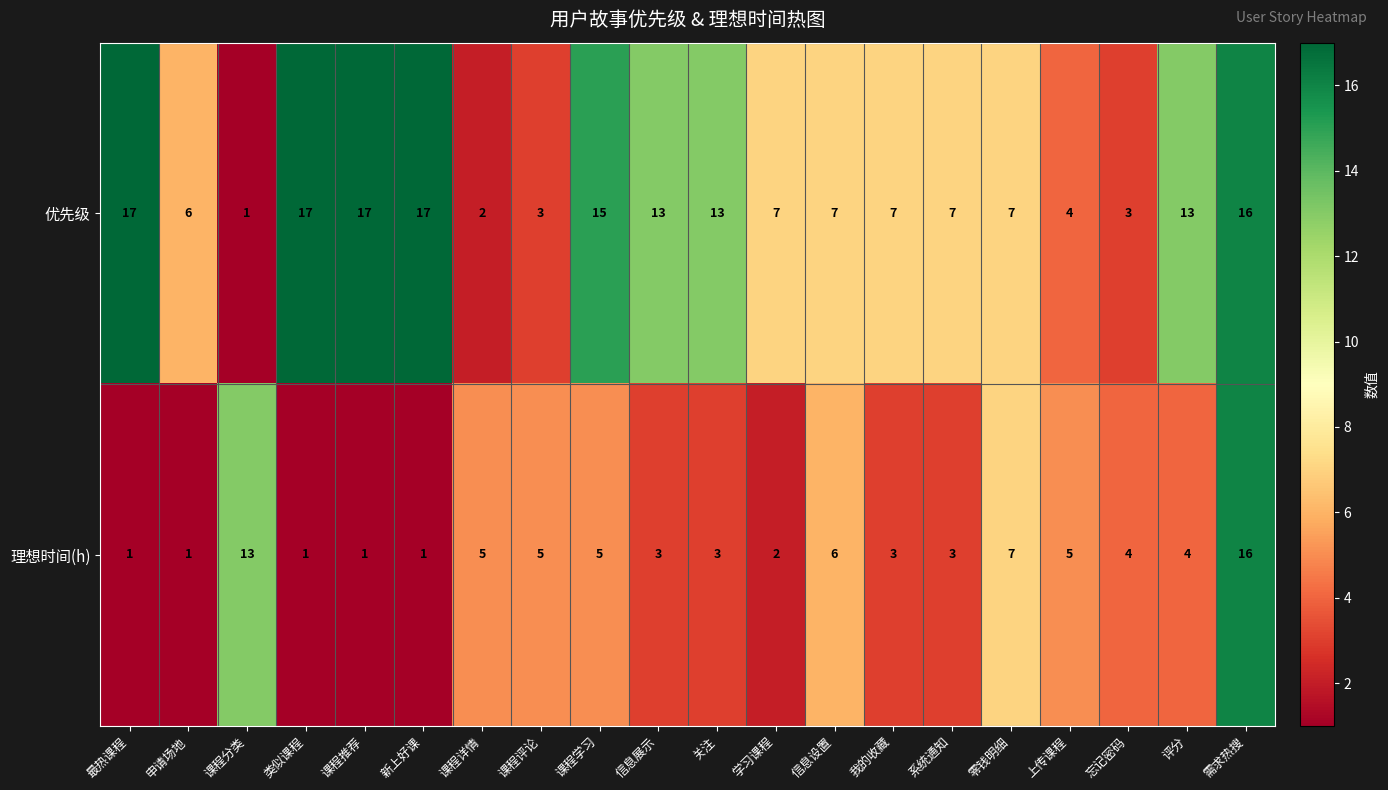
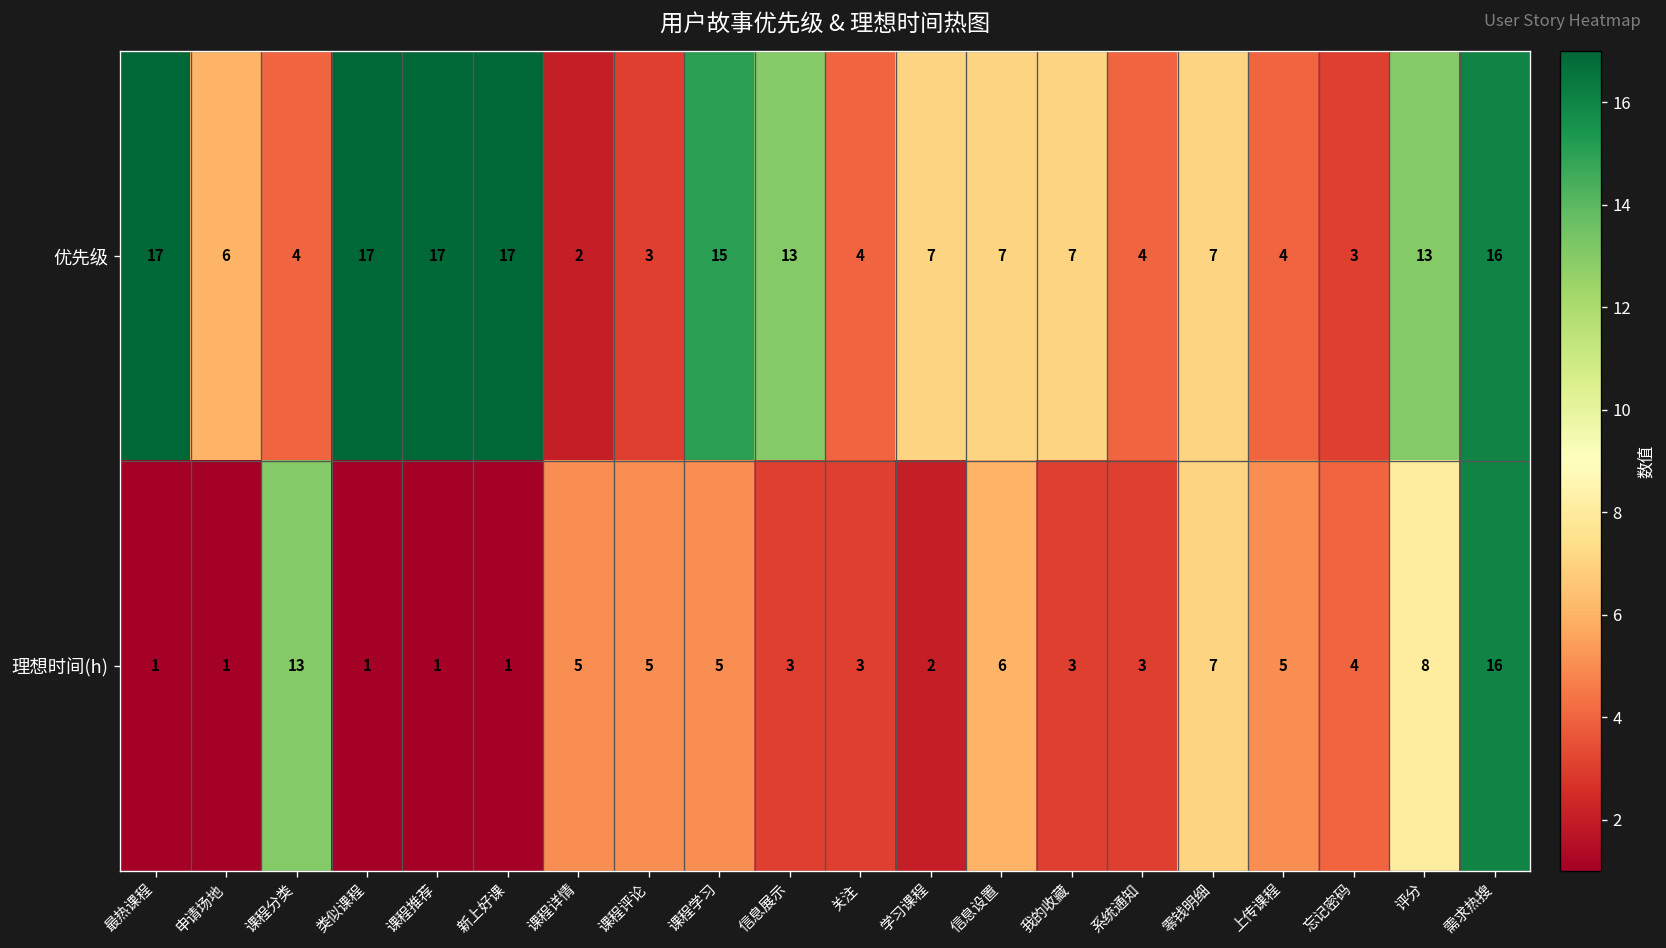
优先级, 课程分类: 1 -> 4
优先级, 关注: 13 -> 4
优先级, 系统通知: 7 -> 4
理想时间(h), 评分: 4 -> 8
